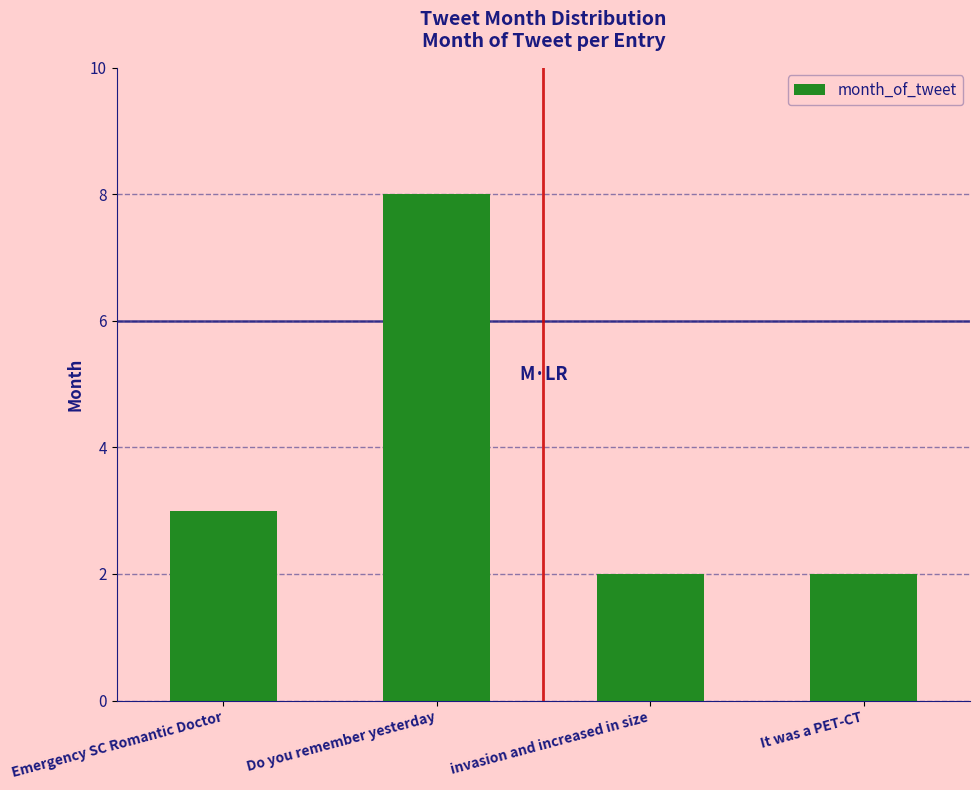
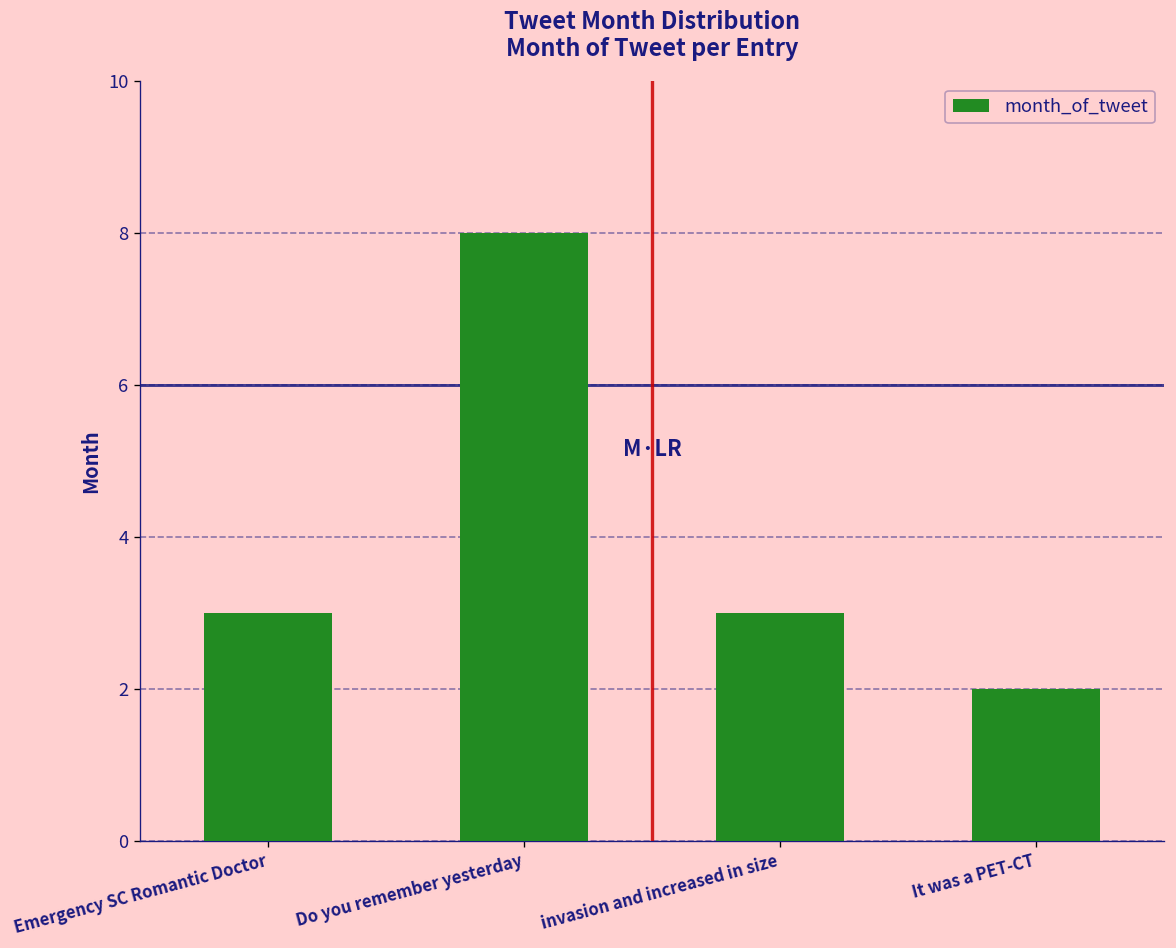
invasion and increased in size: 2 -> 3
